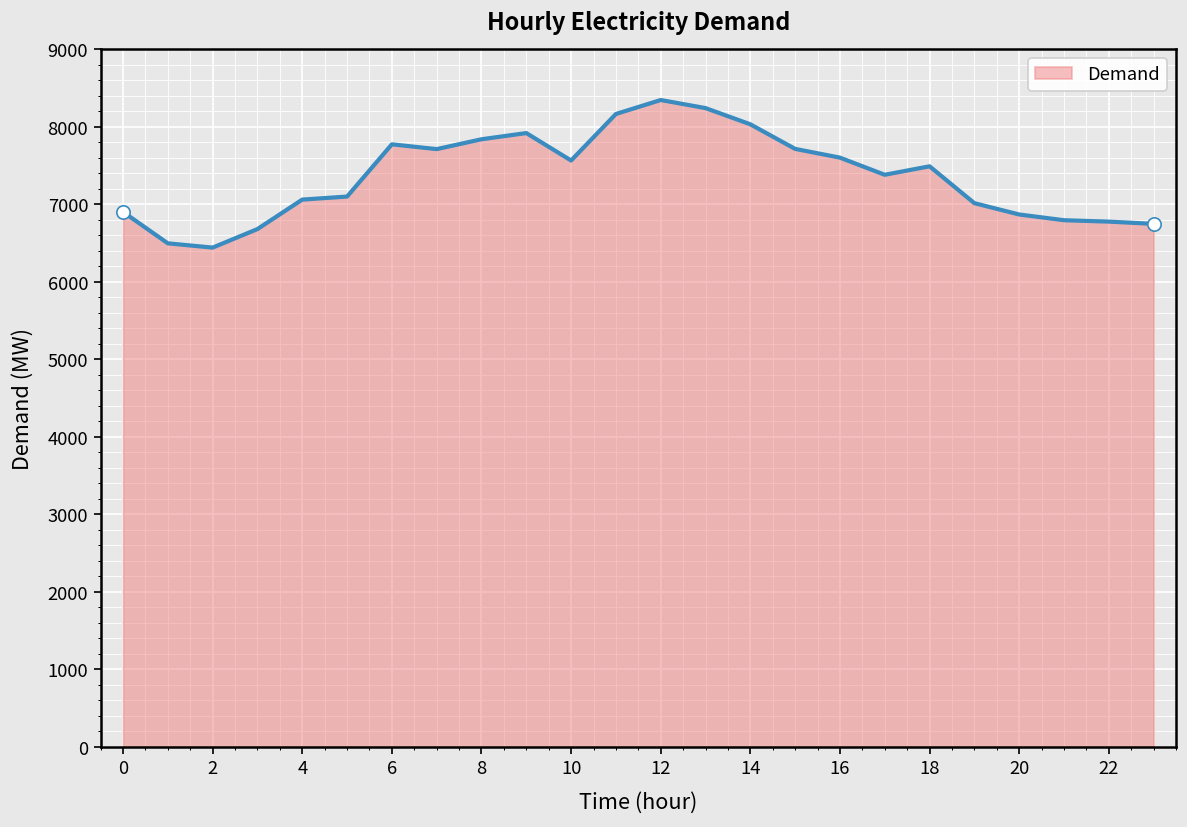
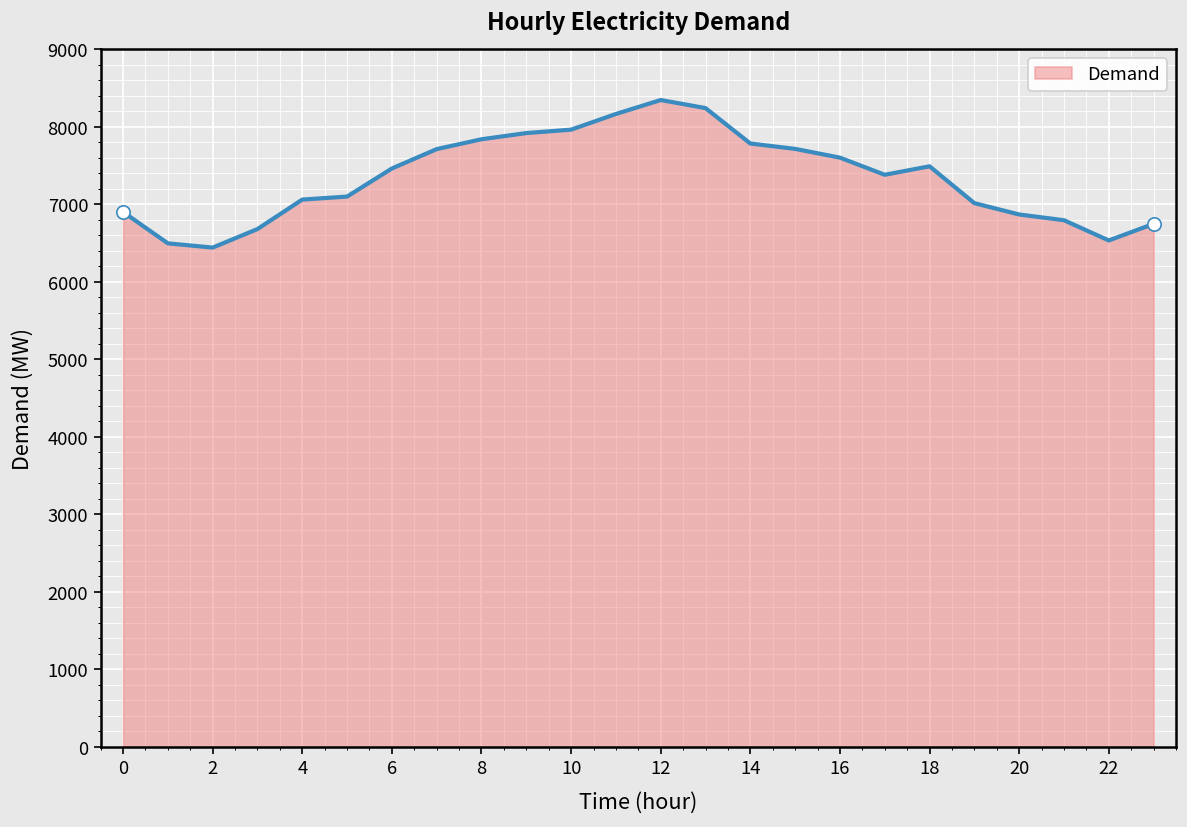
Demand, 6: 7800 -> 7500
Demand, 10: 7600 -> 8000
Demand, 14: 8000 -> 7800
Demand, 22: 6800 -> 6500
